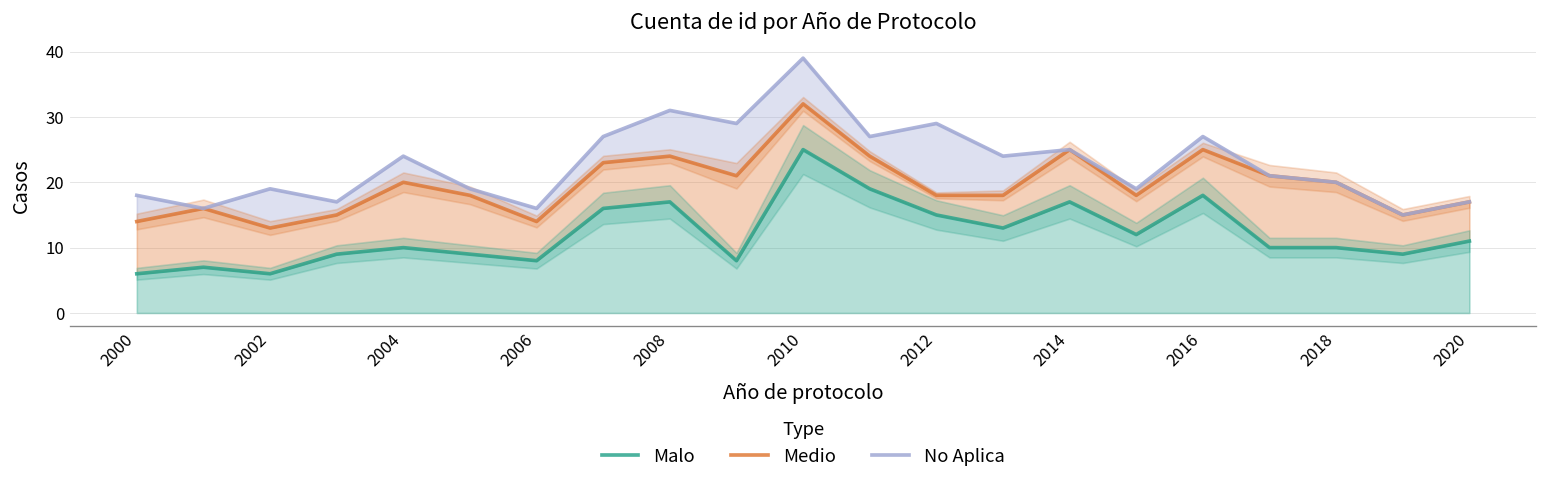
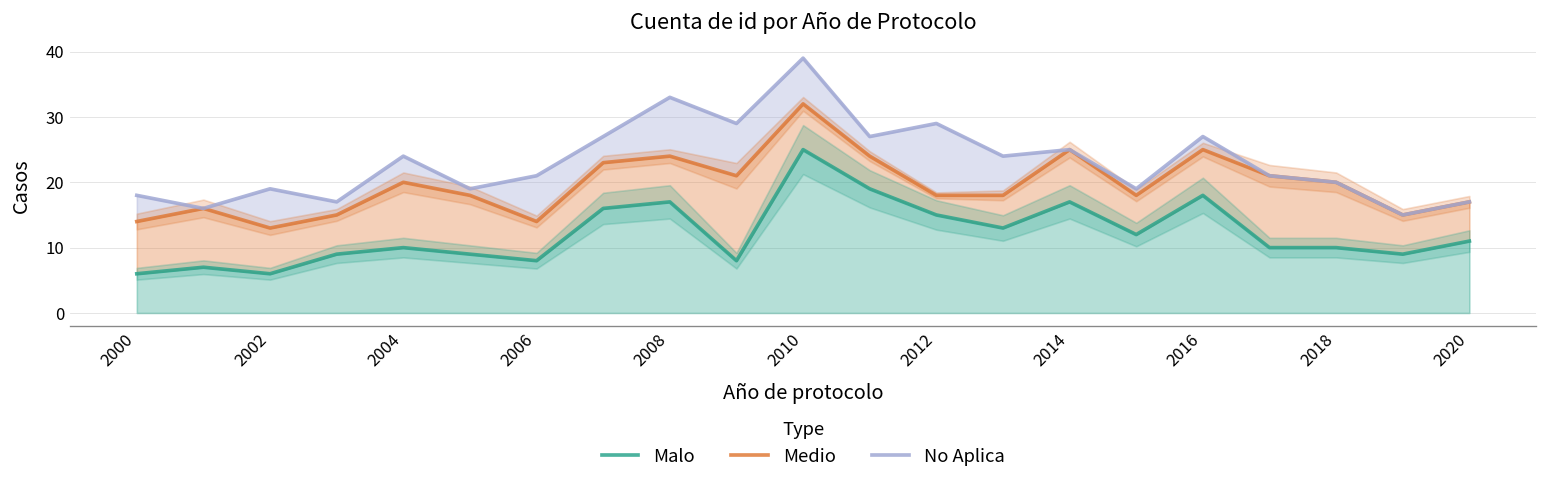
No Aplica, 2006: 2 -> 7
No Aplica, 2008: 7 -> 9
